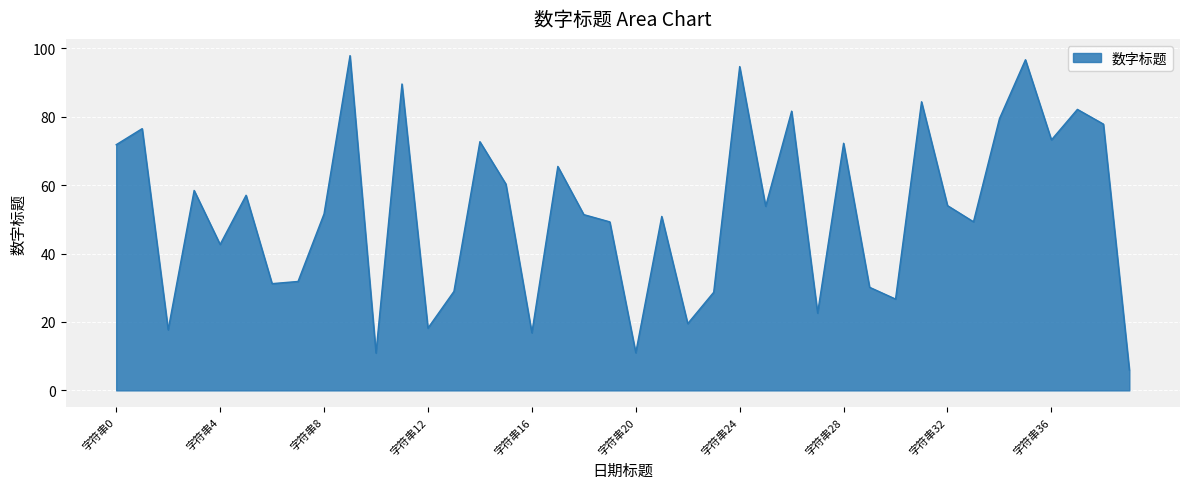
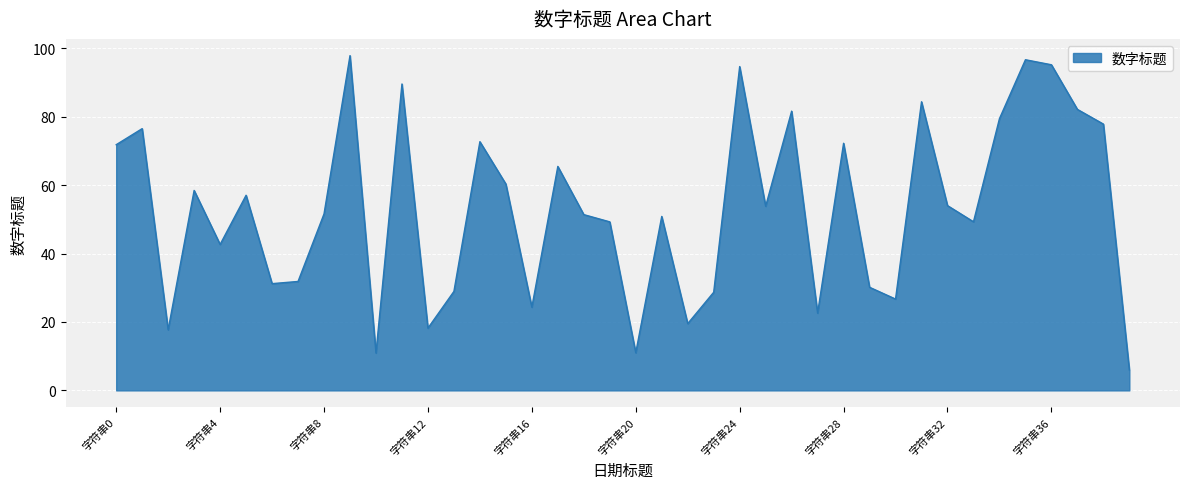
字符串16: 17 -> 24
字符串36: 73 -> 95
